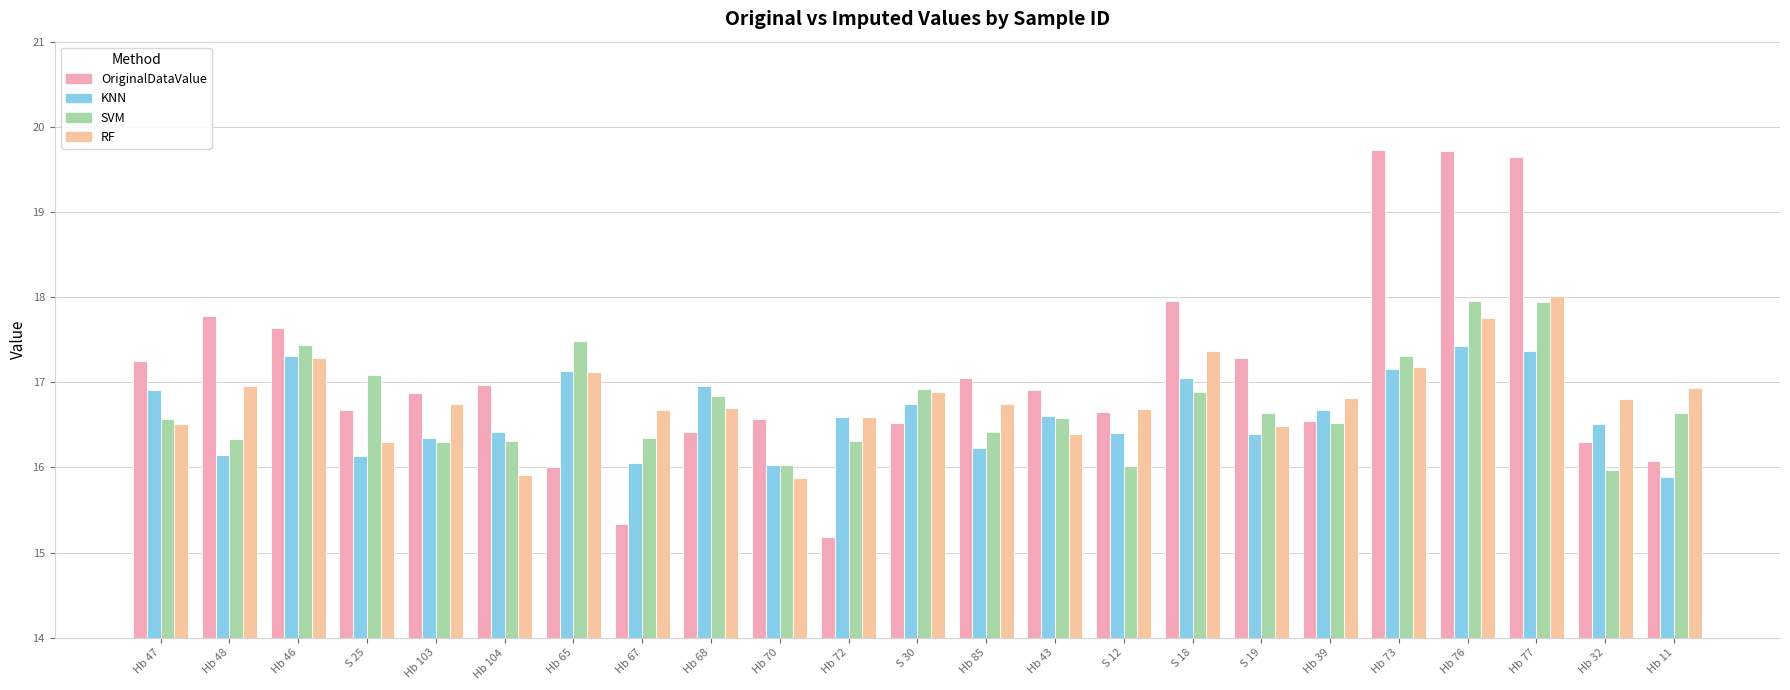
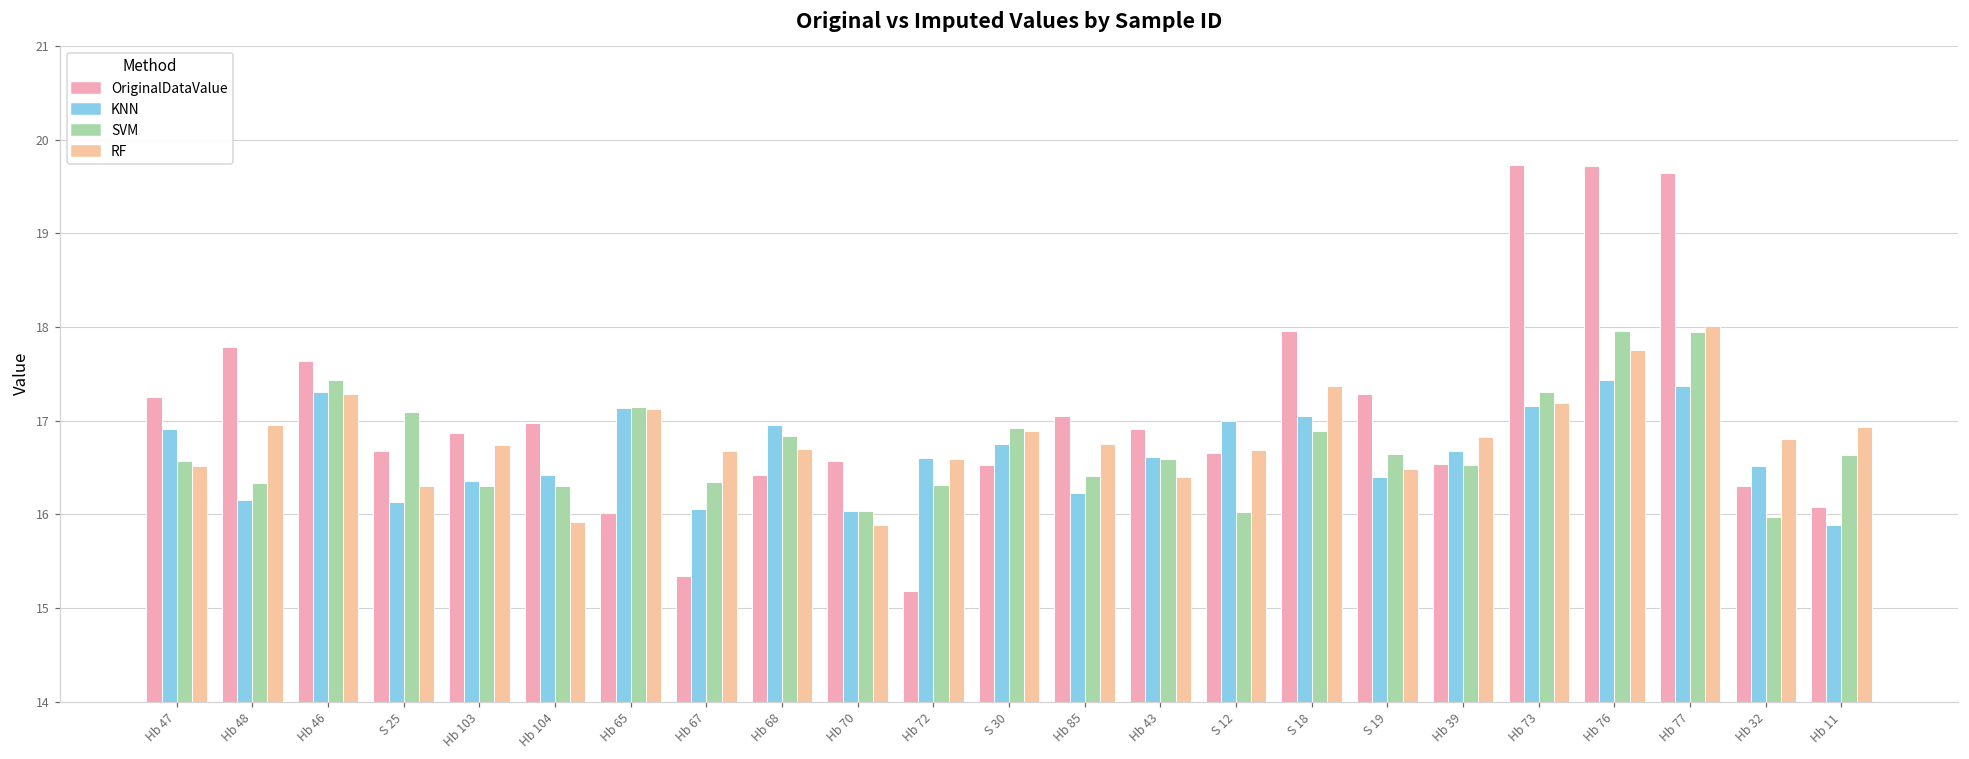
SVM, Hb 65: 17.5 -> 17.1
KNN, S 12: 16.4 -> 17.0
